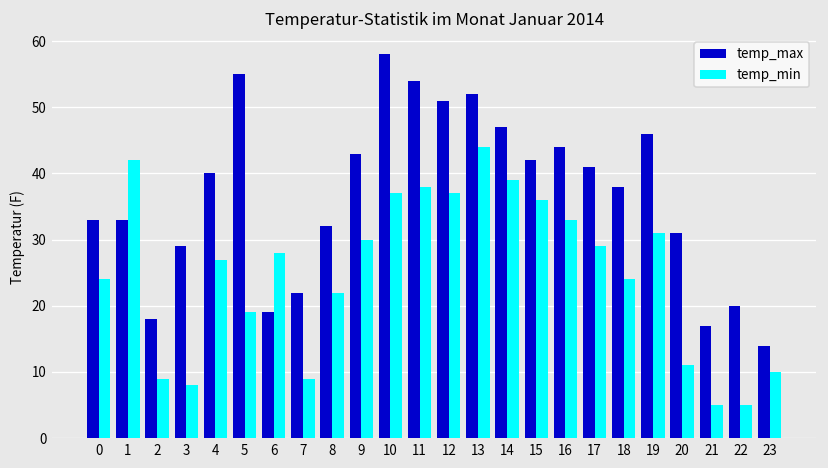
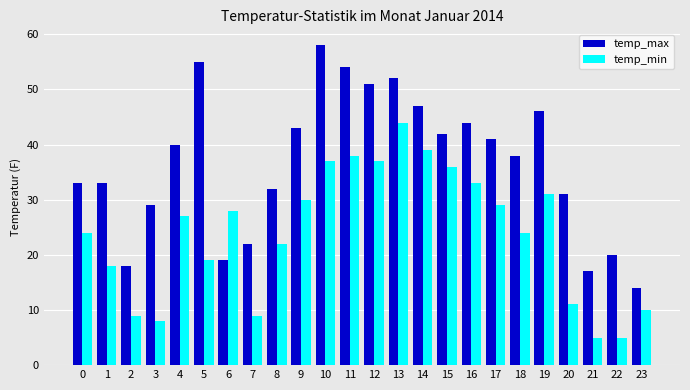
temp_min, 1: 42 -> 18
